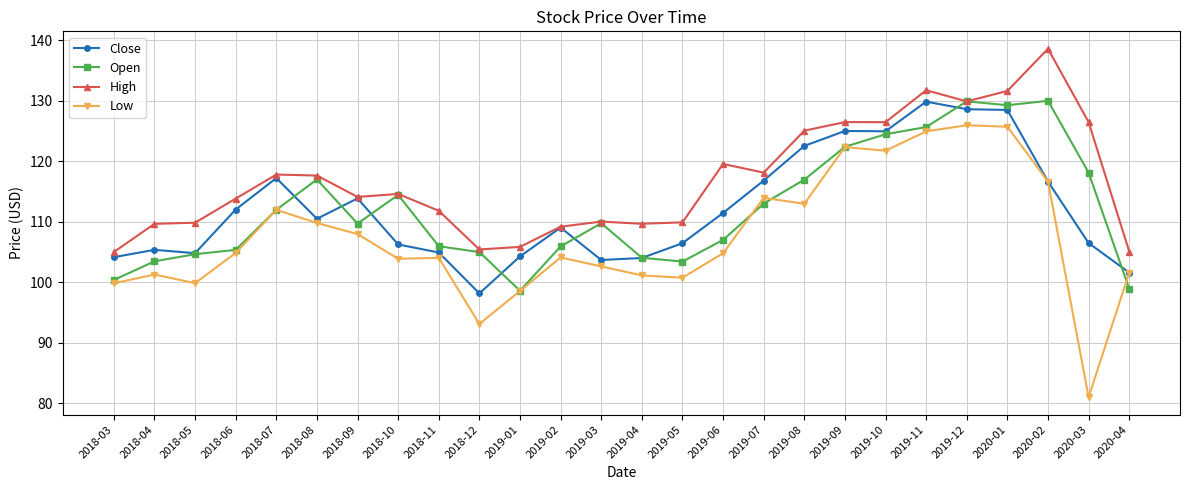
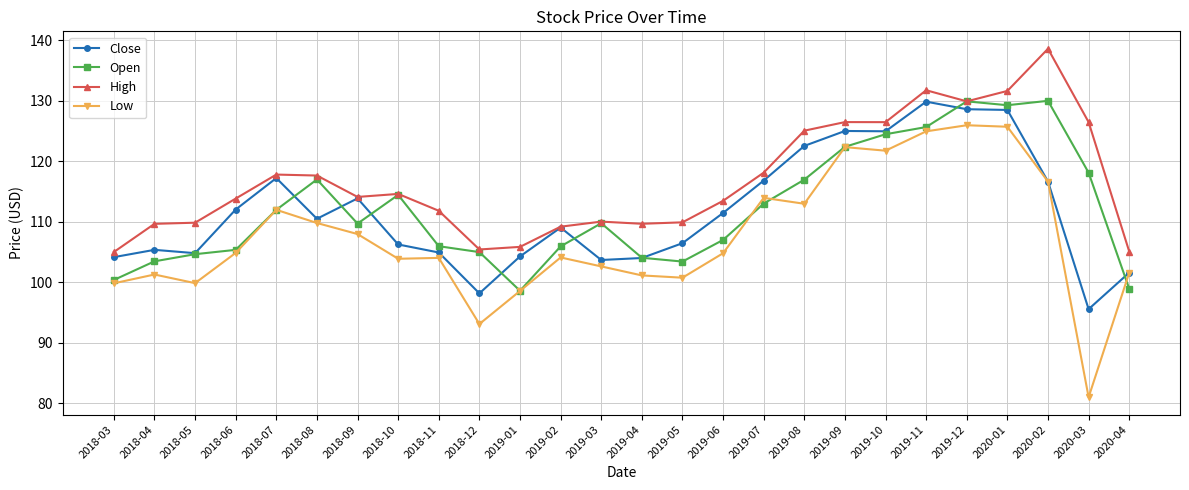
High, 2019-06: 120 -> 113
Close, 2020-03: 106 -> 96
